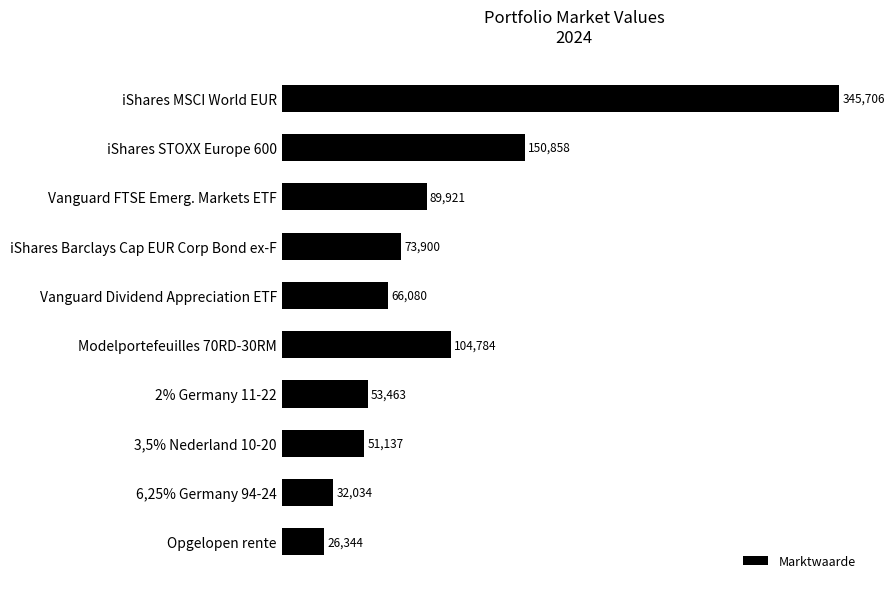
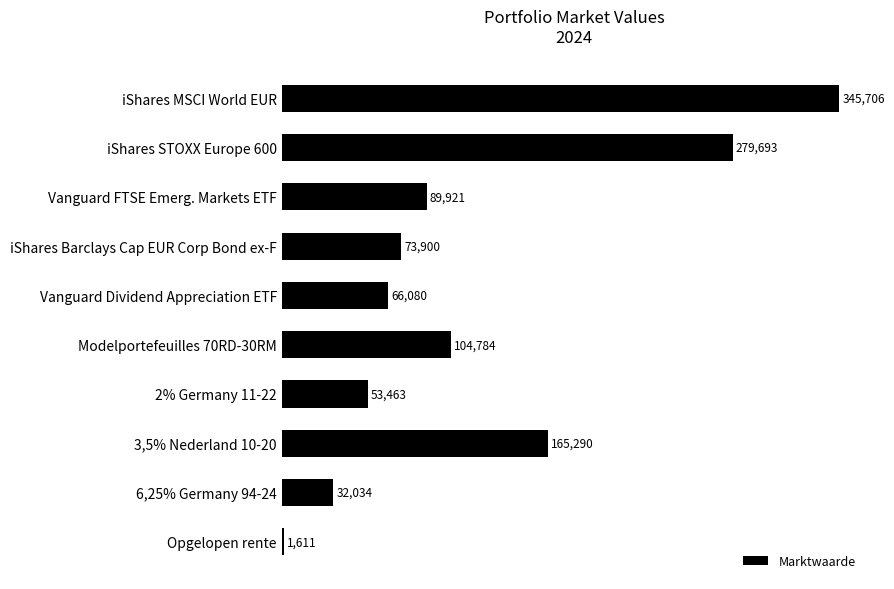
iShares STOXX Europe 600: 150,858 -> 279,693
3,5% Nederland 10-20: 51,137 -> 165,290
Opgelopen rente: 26,344 -> 1,611
